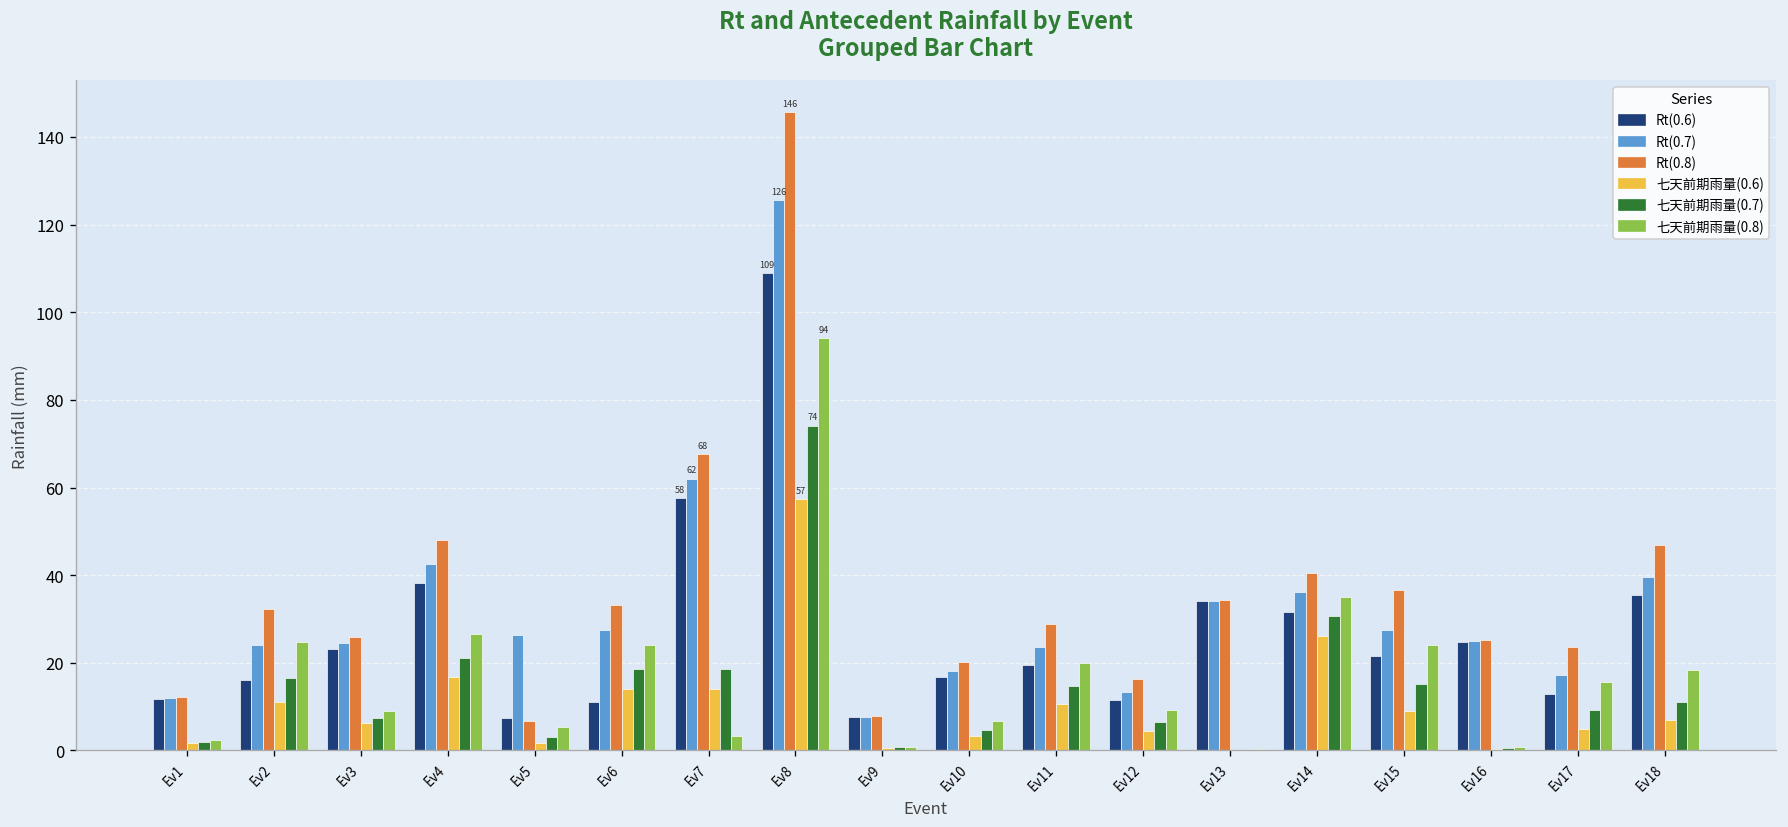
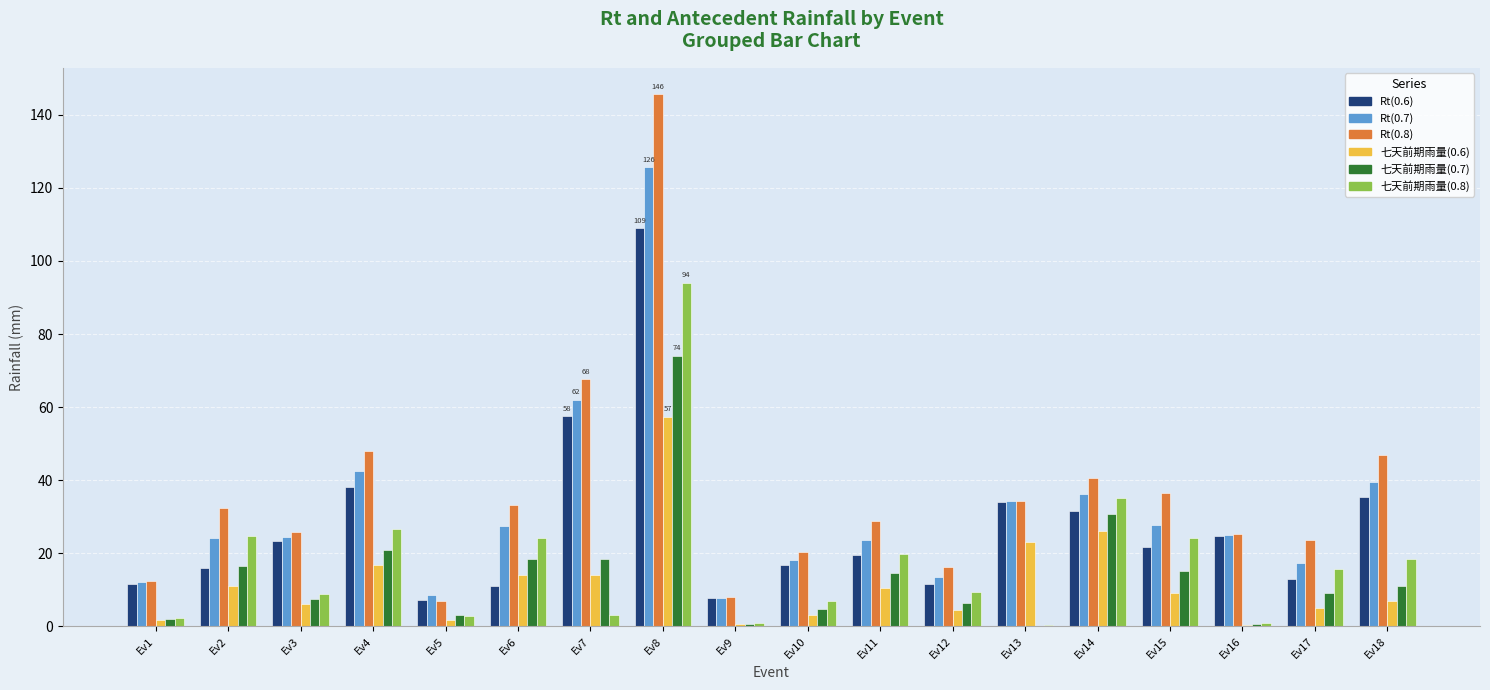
Rt(0.7), Ev5: 26 -> 9
七天前期雨量(0.8), Ev5: 5 -> 3
七天前期雨量(0.6), Ev13: 0 -> 23
